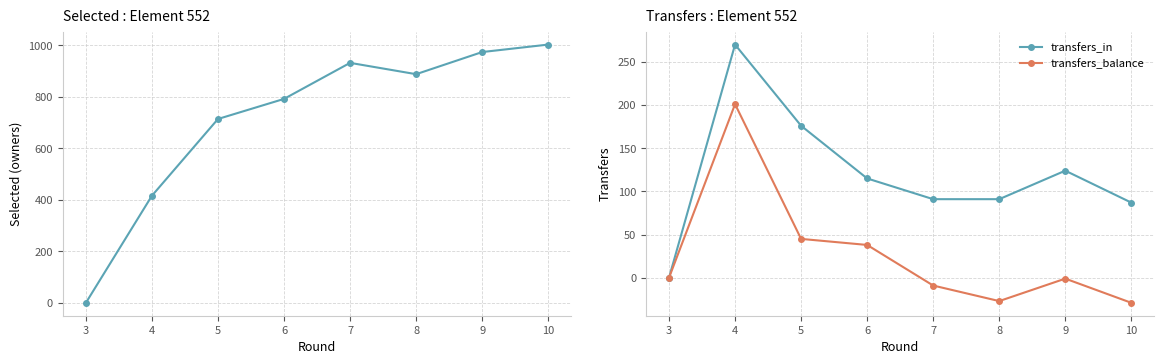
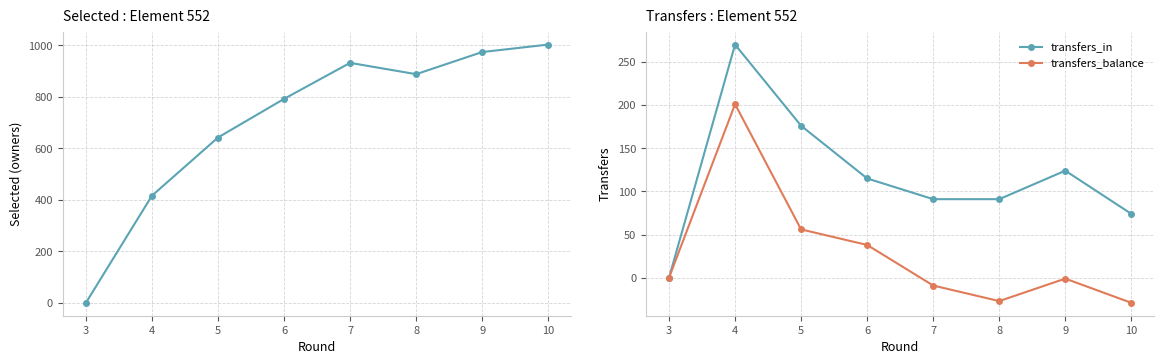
Selected : Element 552, 5: 710 -> 640
Transfers : Element 552, transfers_balance, 5: 50 -> 60
Transfers : Element 552, transfers_in, 10: 90 -> 70
